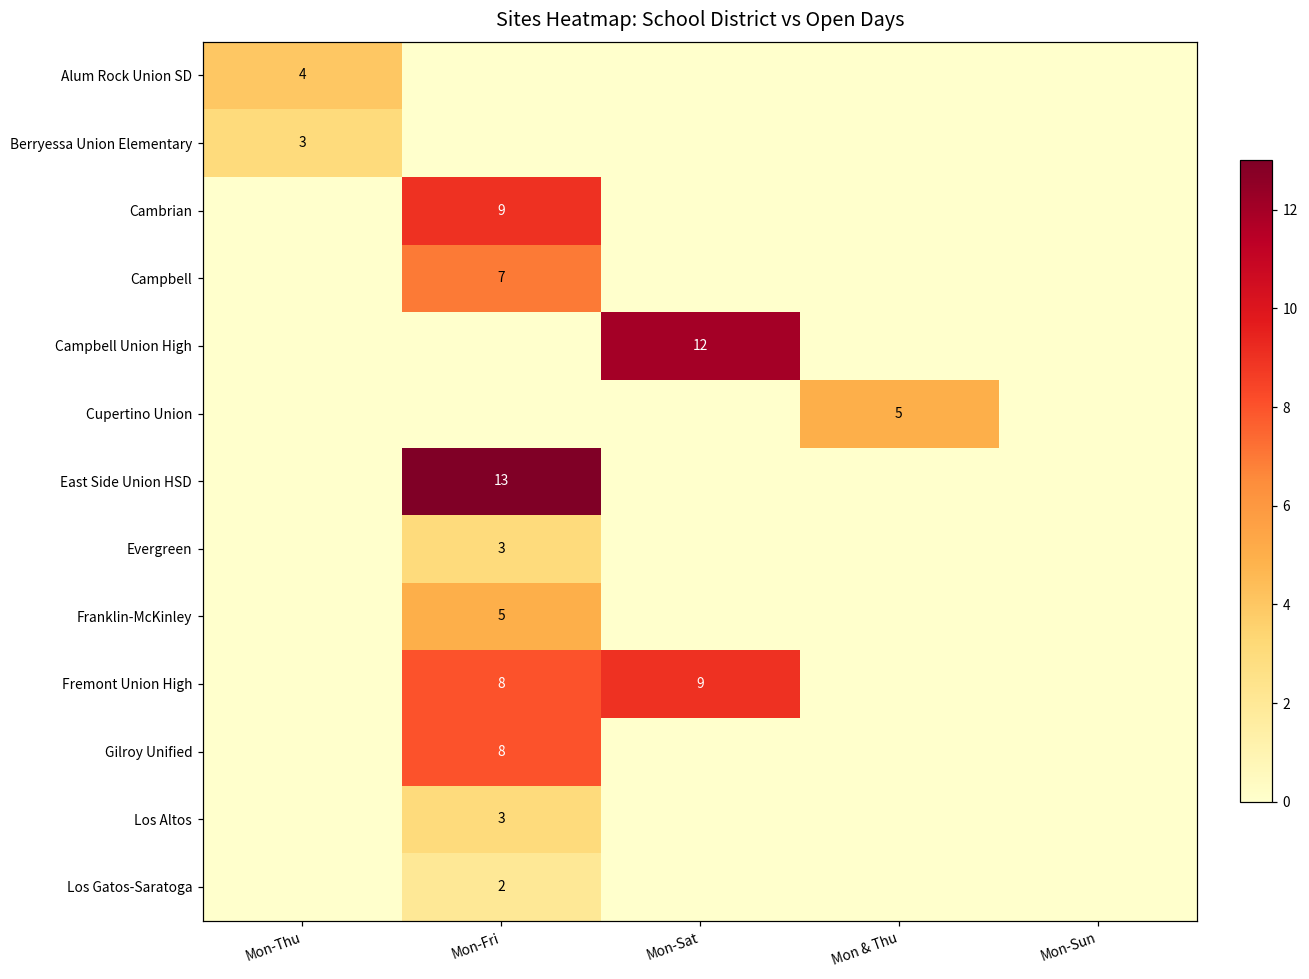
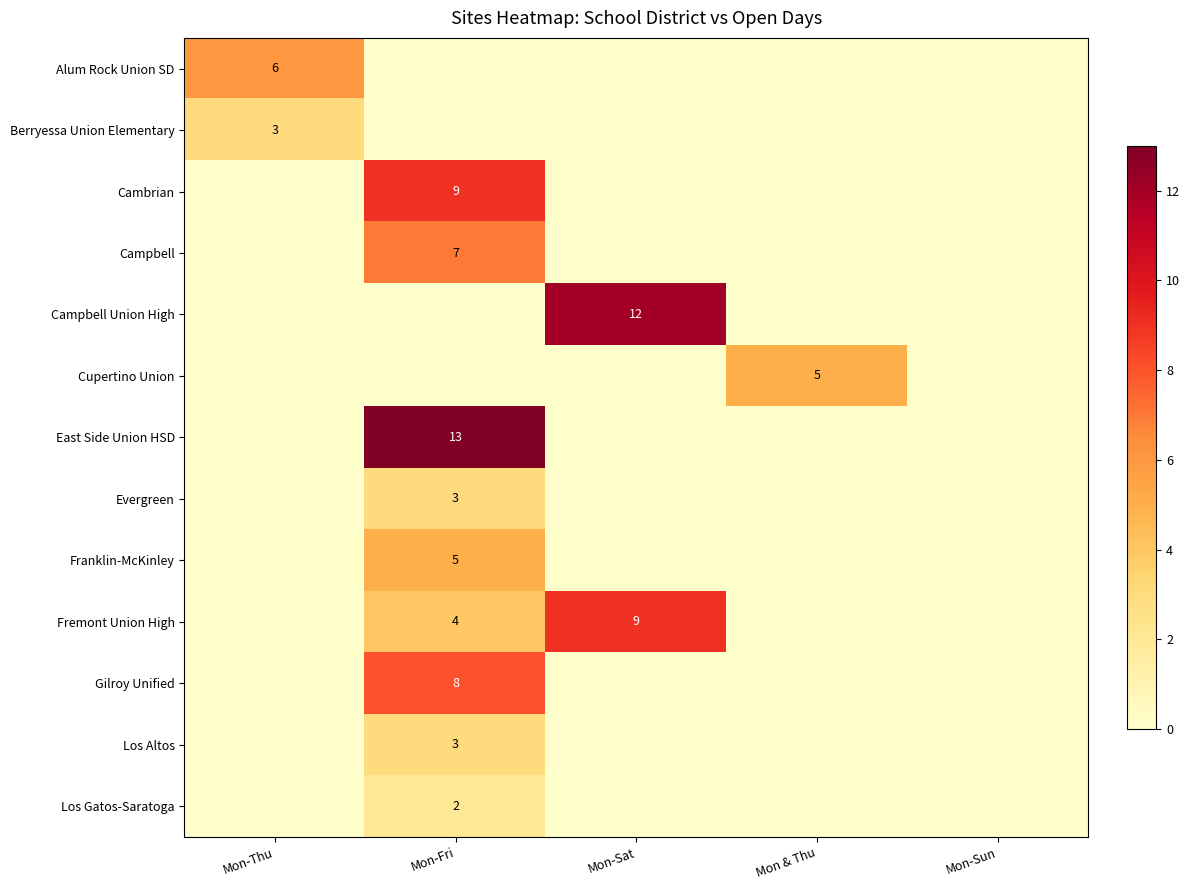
Alum Rock Union SD, Mon-Thu: 4 -> 6
Fremont Union High, Mon-Fri: 8 -> 4
